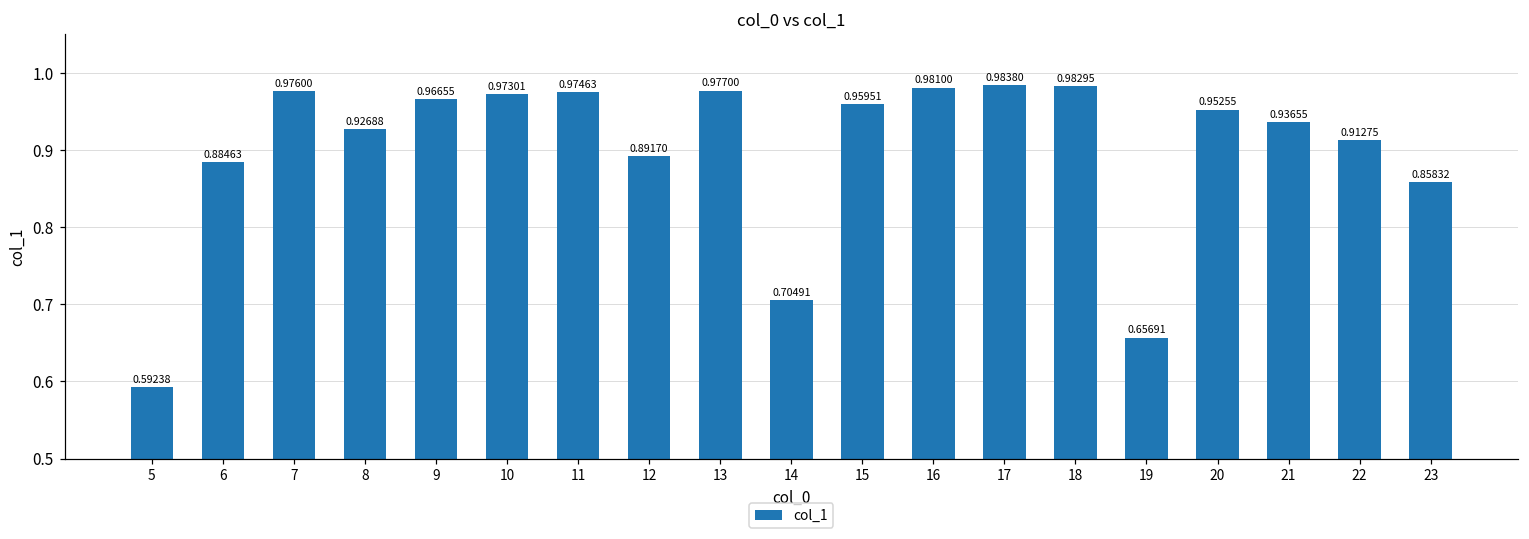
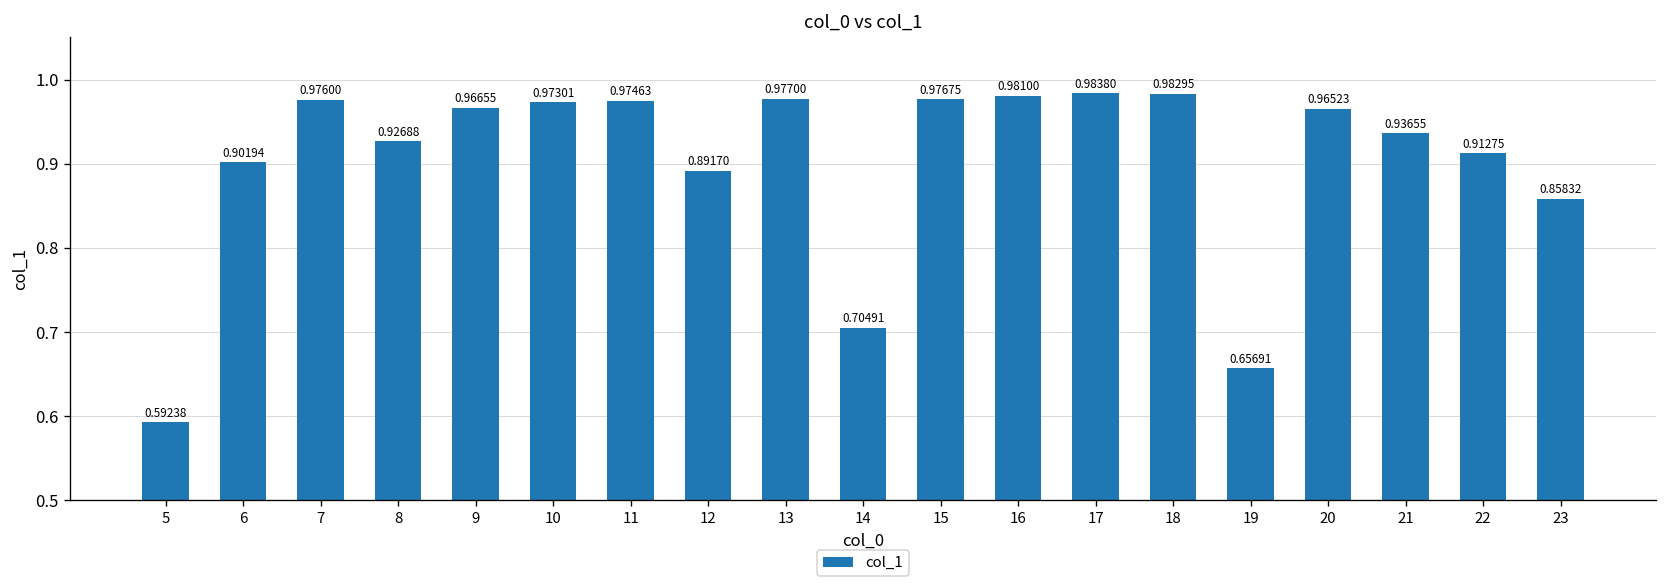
6: 0.88463 -> 0.90194
15: 0.95951 -> 0.97675
20: 0.95255 -> 0.96523
